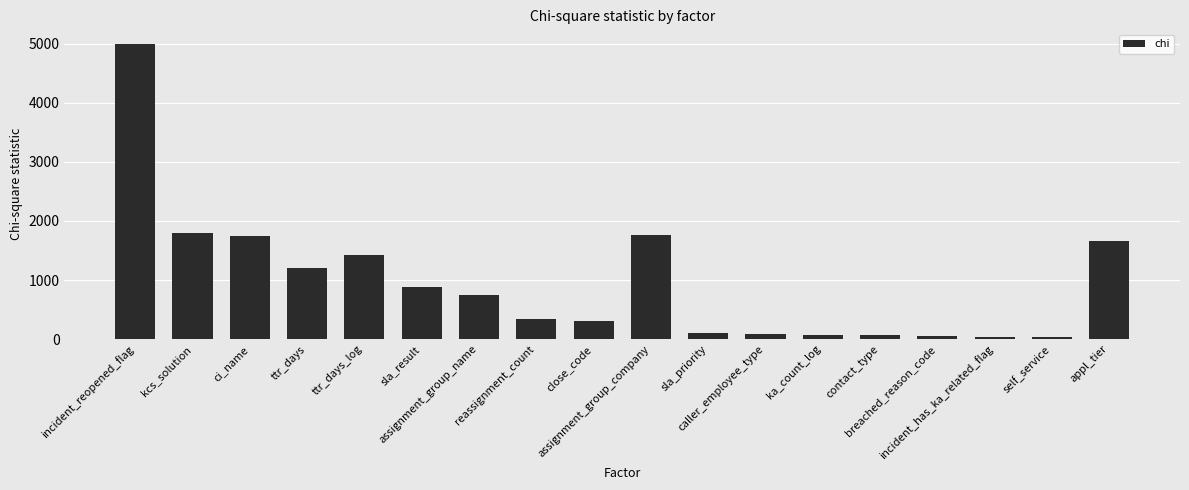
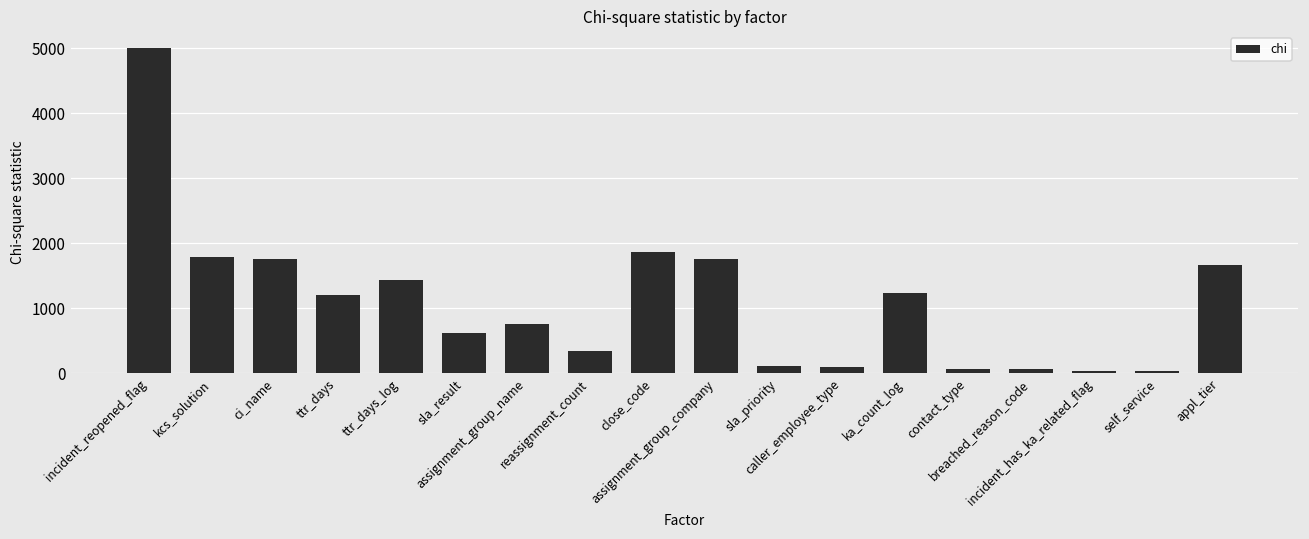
sla_result: 900 -> 600
close_code: 300 -> 1900
ka_count_log: 100 -> 1200
